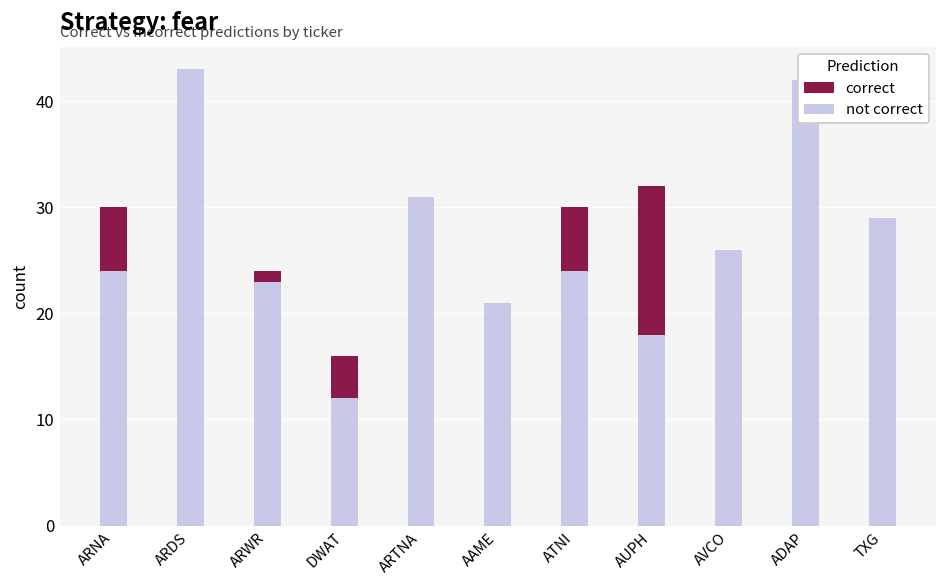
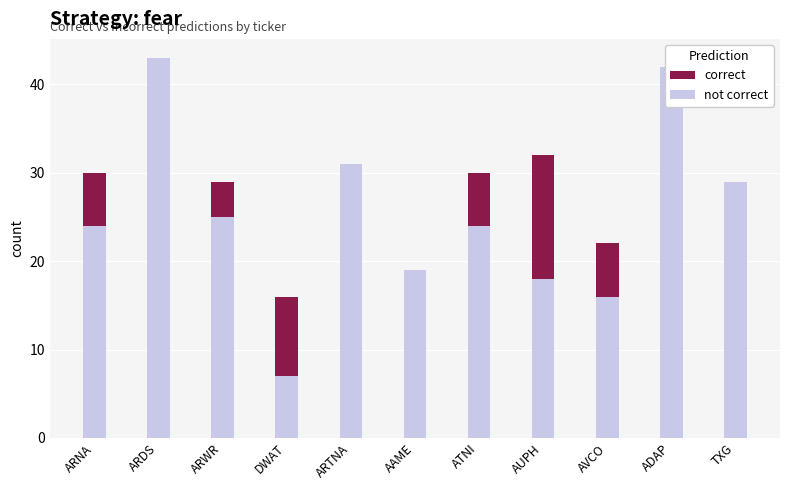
correct, ARWR: 24 -> 29
not correct, ARWR: 23 -> 25
not correct, DWAT: 12 -> 7
not correct, AAME: 21 -> 19
not correct, AVCO: 26 -> 16
